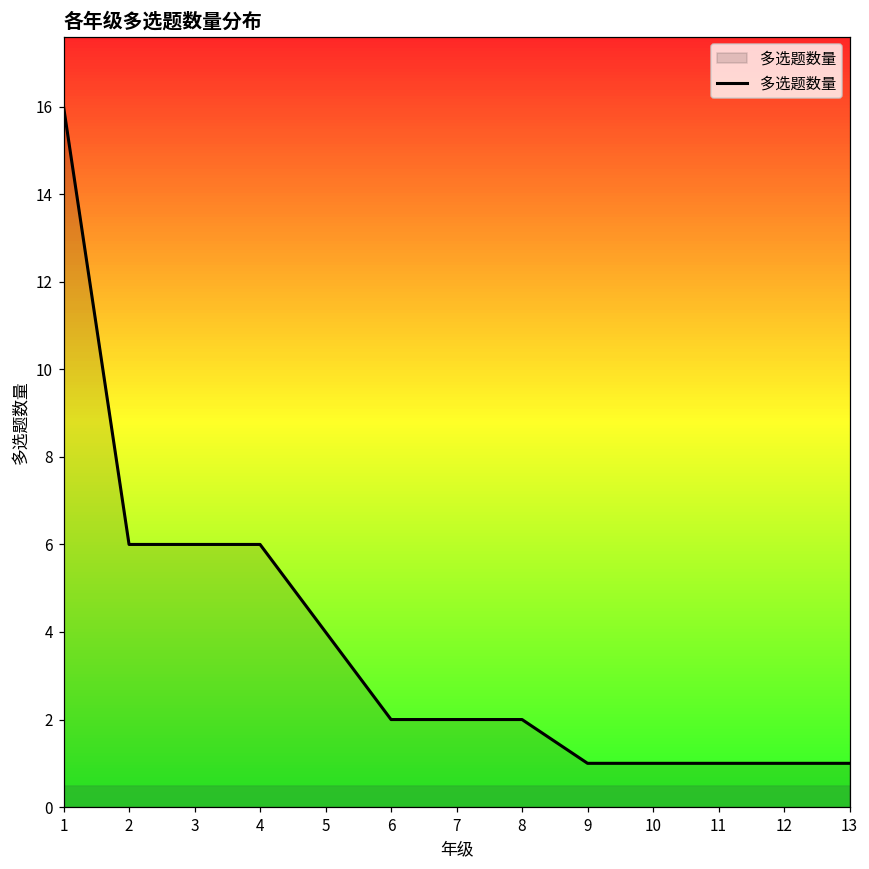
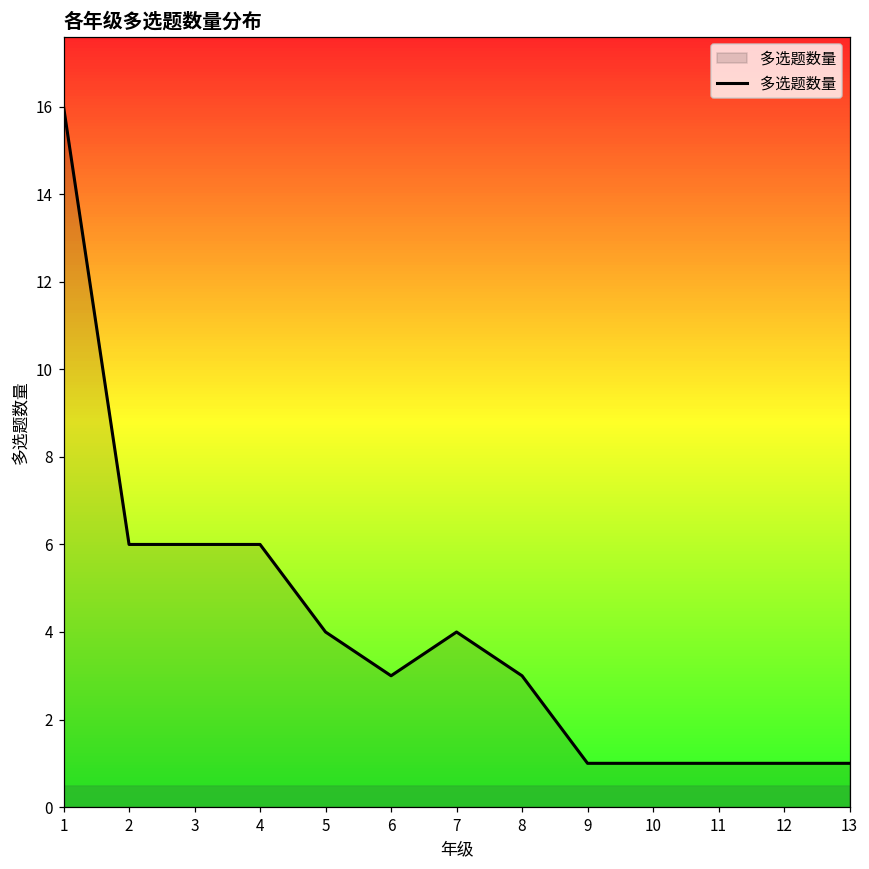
6: 2 -> 3
7: 2 -> 4
8: 2 -> 3
